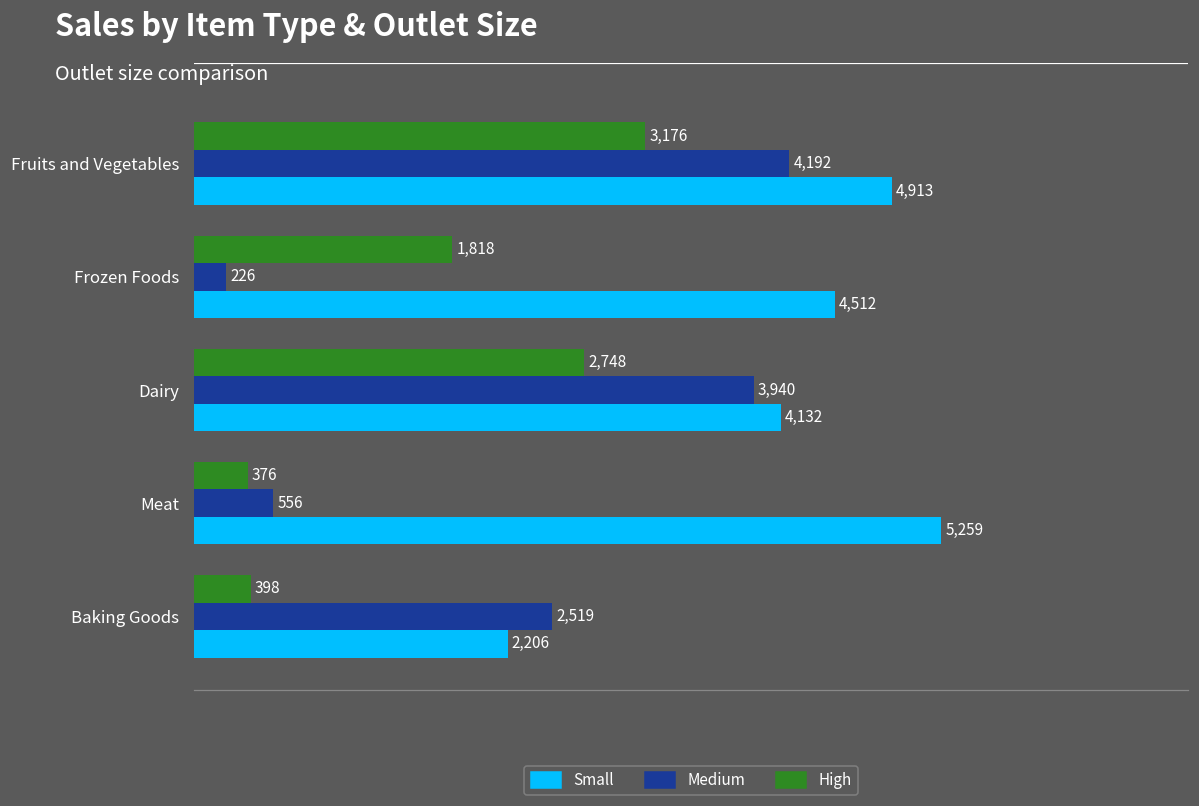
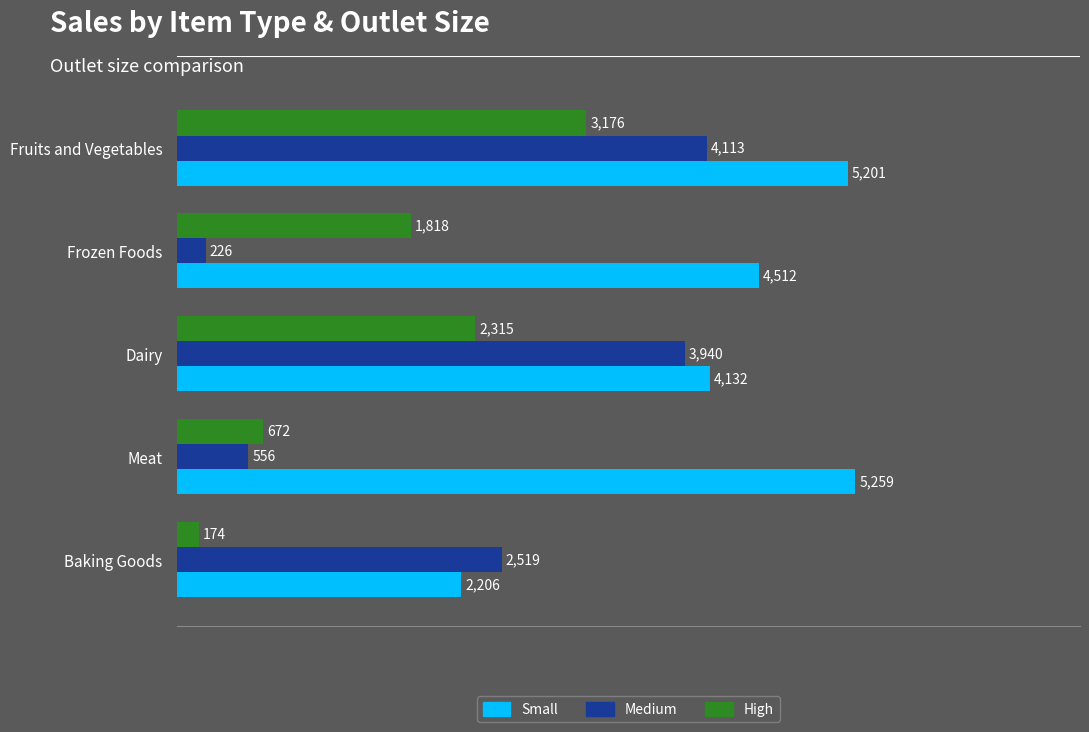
Medium, Fruits and Vegetables: 4,192 -> 4,113
Small, Fruits and Vegetables: 4,913 -> 5,201
High, Dairy: 2,748 -> 2,315
High, Meat: 376 -> 672
High, Baking Goods: 398 -> 174
